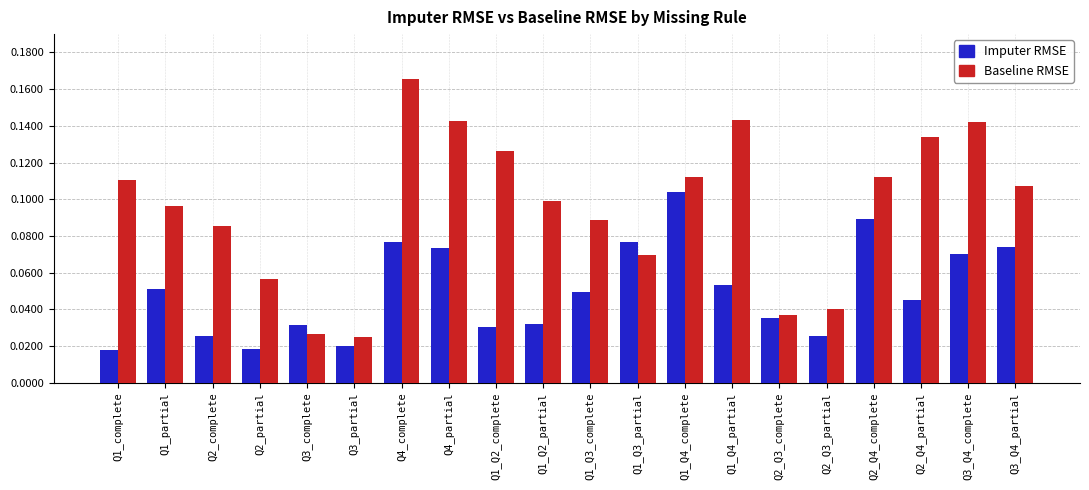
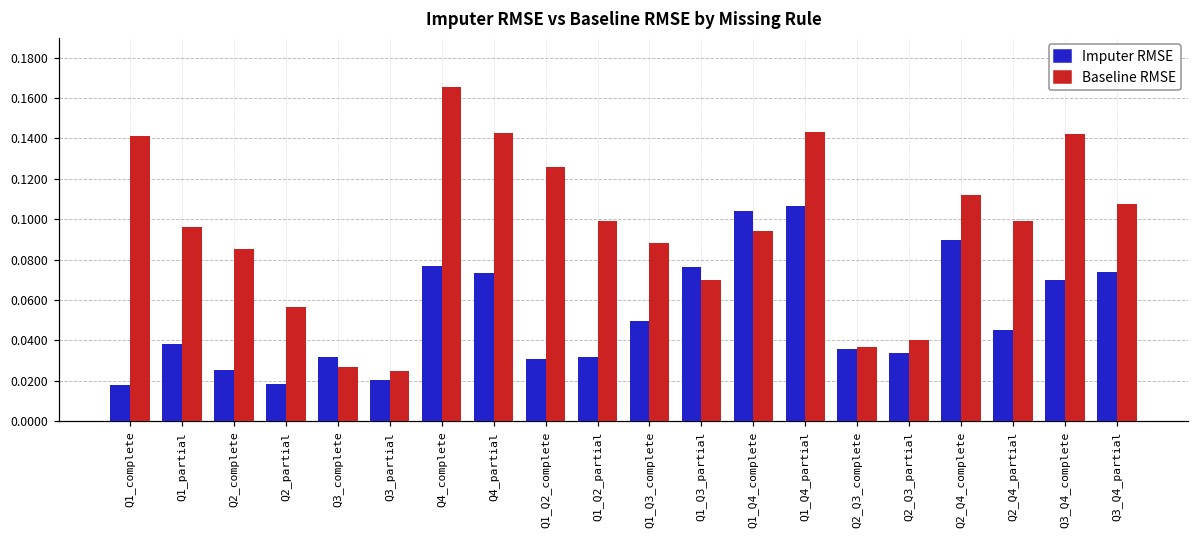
Baseline RMSE, Q1_complete: 0.110 -> 0.141
Imputer RMSE, Q1_partial: 0.051 -> 0.038
Baseline RMSE, Q1_Q4_complete: 0.112 -> 0.094
Imputer RMSE, Q1_Q4_partial: 0.053 -> 0.107
Imputer RMSE, Q2_Q3_partial: 0.026 -> 0.034
Baseline RMSE, Q2_Q4_partial: 0.134 -> 0.099
